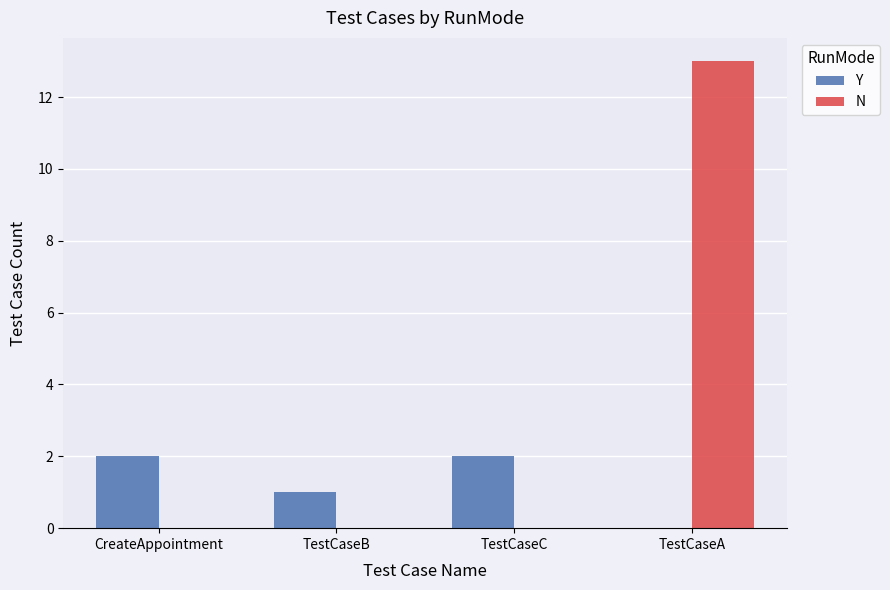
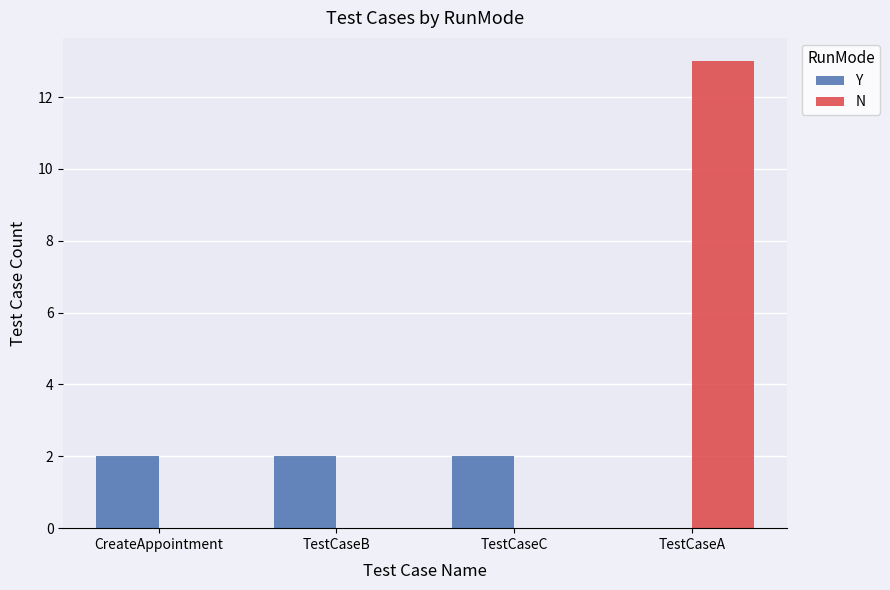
Y, TestCaseB: 1 -> 2
